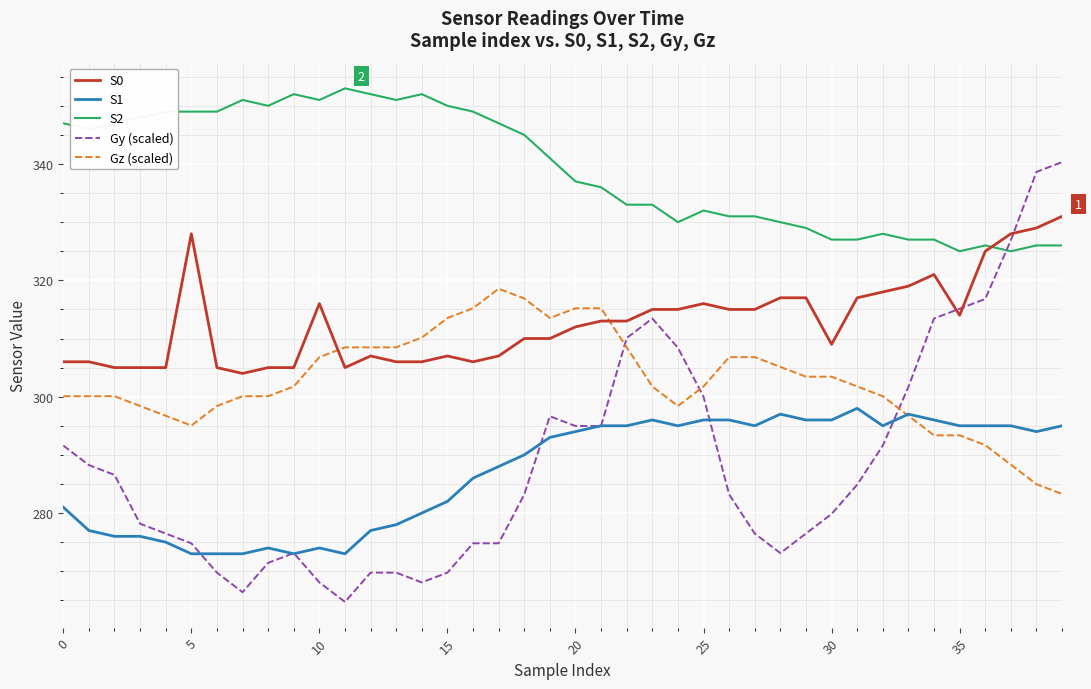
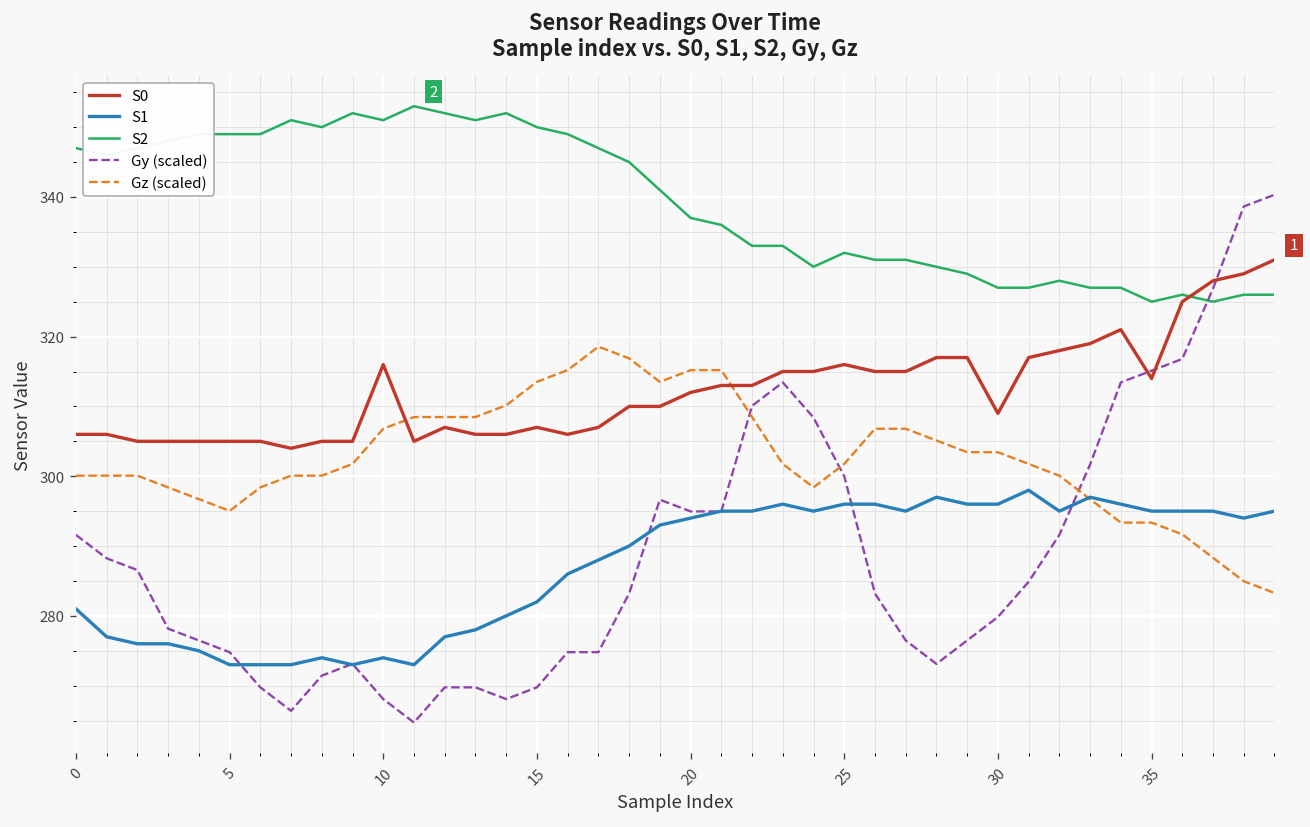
S0, 5: 328 -> 305
